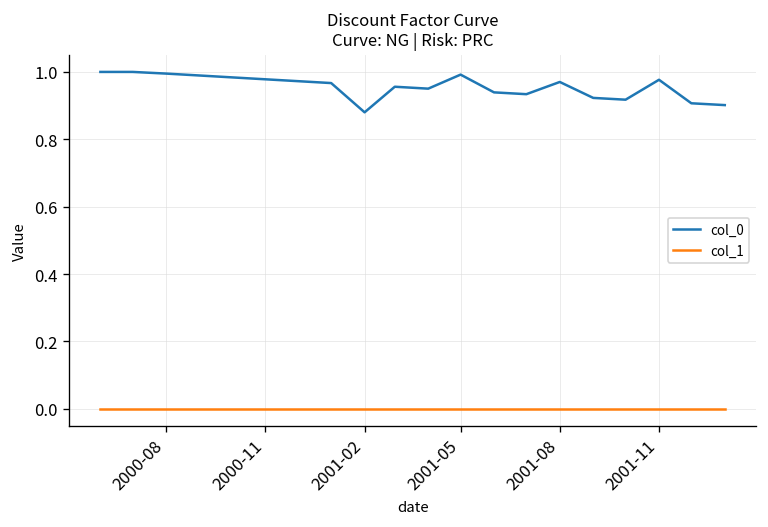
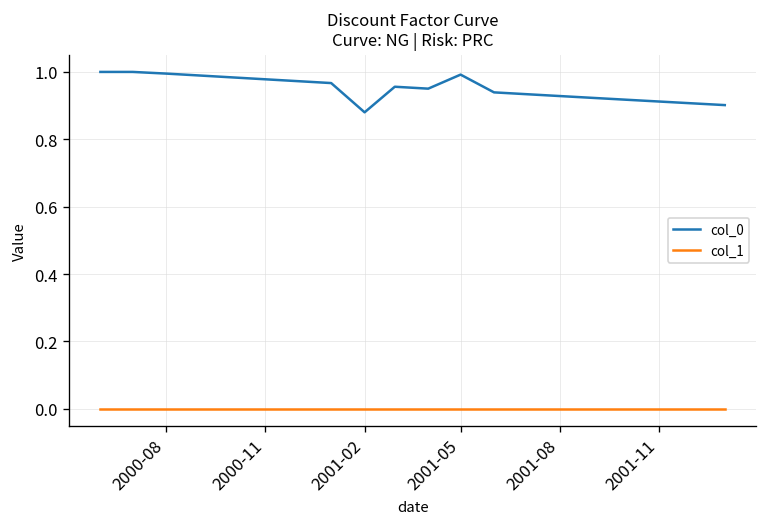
col_0, 2001-08: 0.97 -> 0.93
col_0, 2001-11: 0.98 -> 0.91
